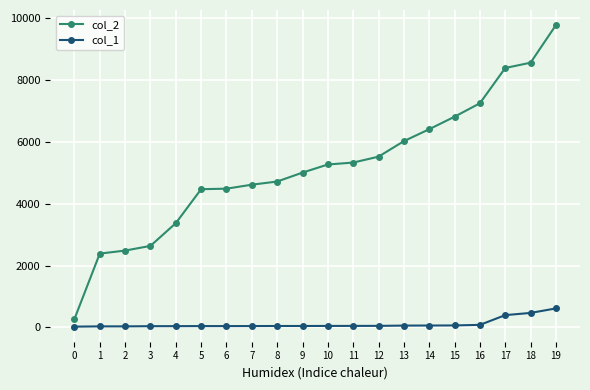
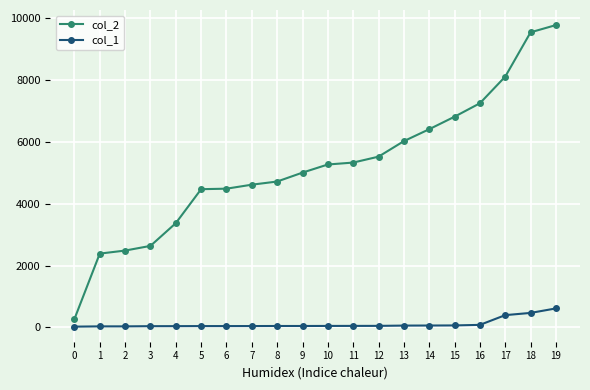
col_2, 17: 8400 -> 8100
col_2, 18: 8500 -> 9500
